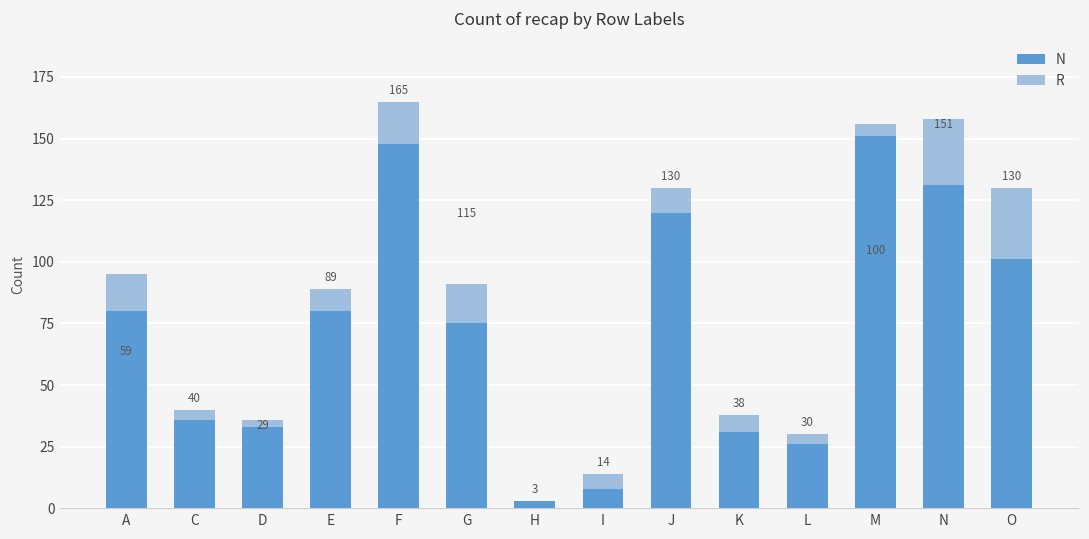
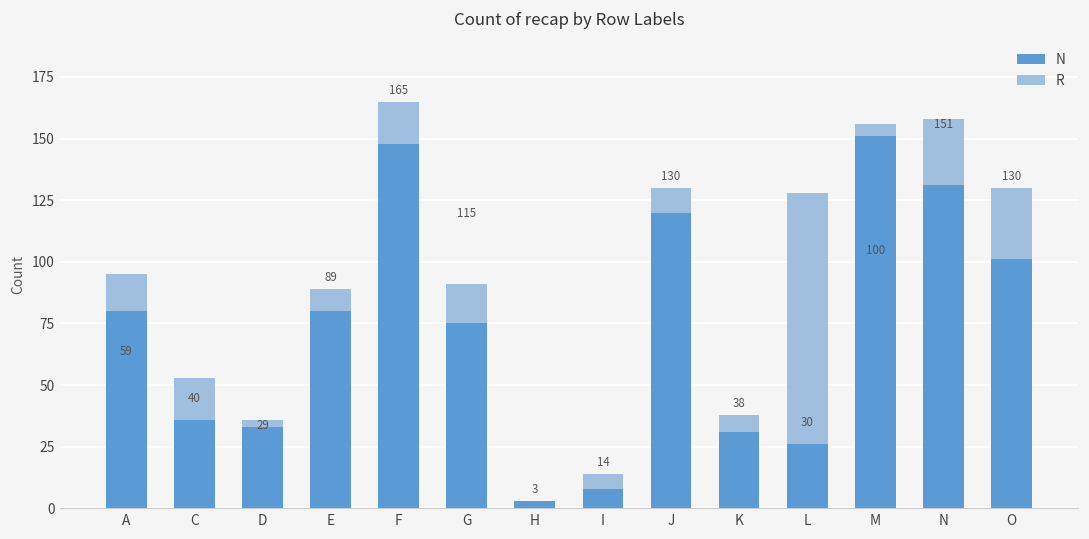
R, C: 4 -> 17
R, L: 4 -> 102
